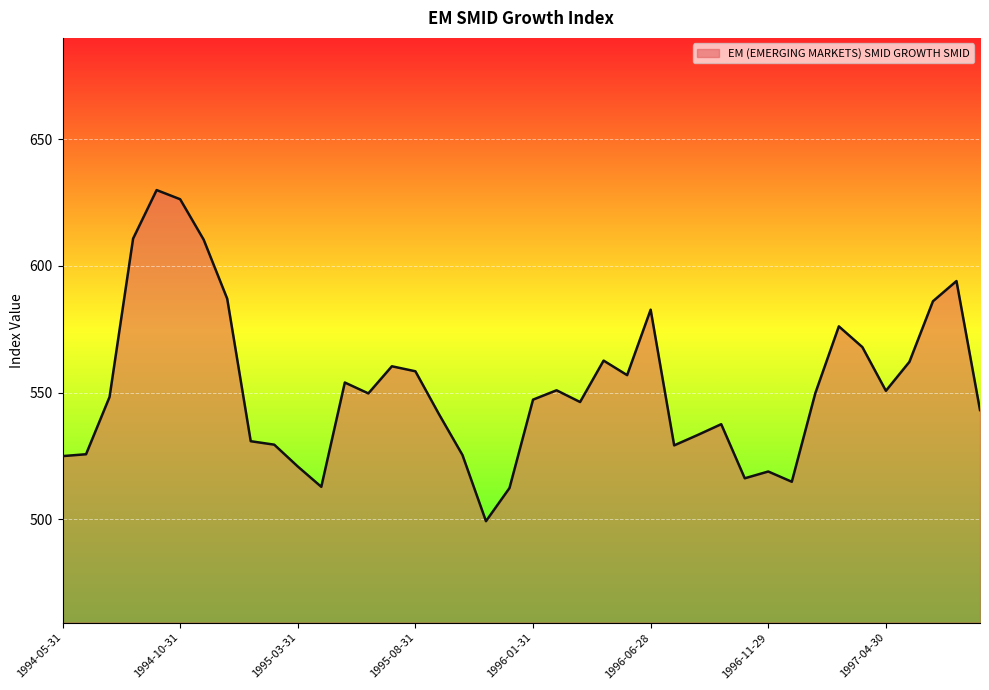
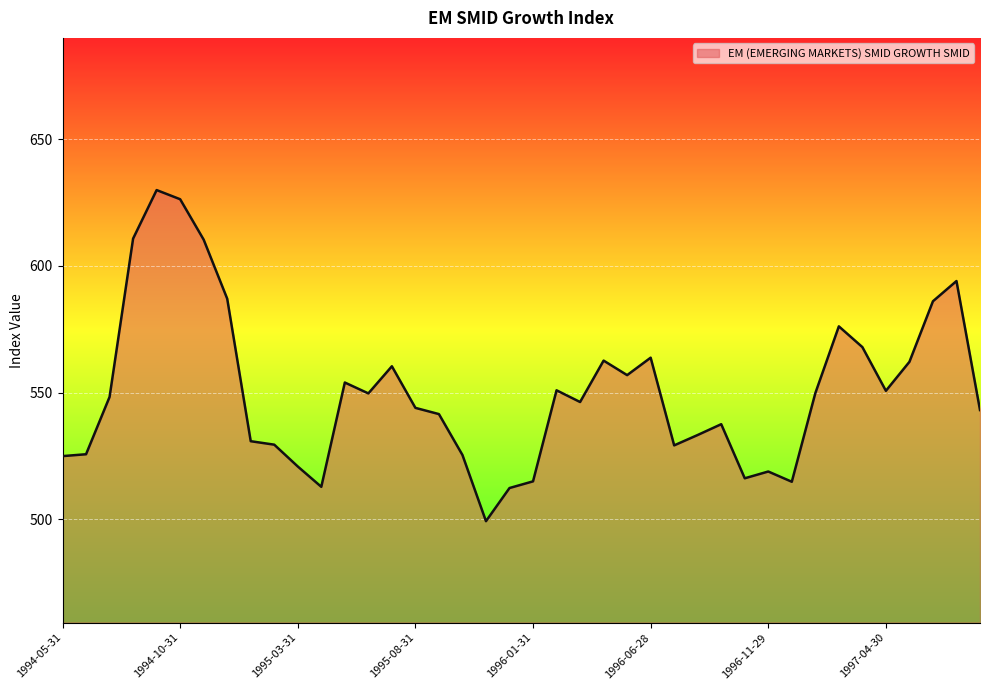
1995-08-31: 558 -> 544
1996-01-31: 547 -> 515
1996-06-28: 583 -> 564
